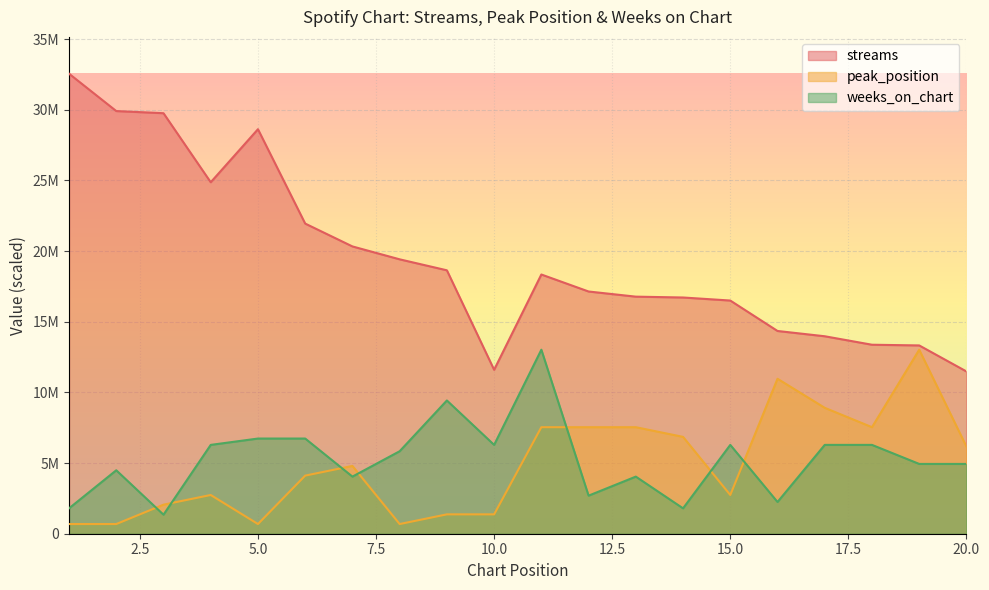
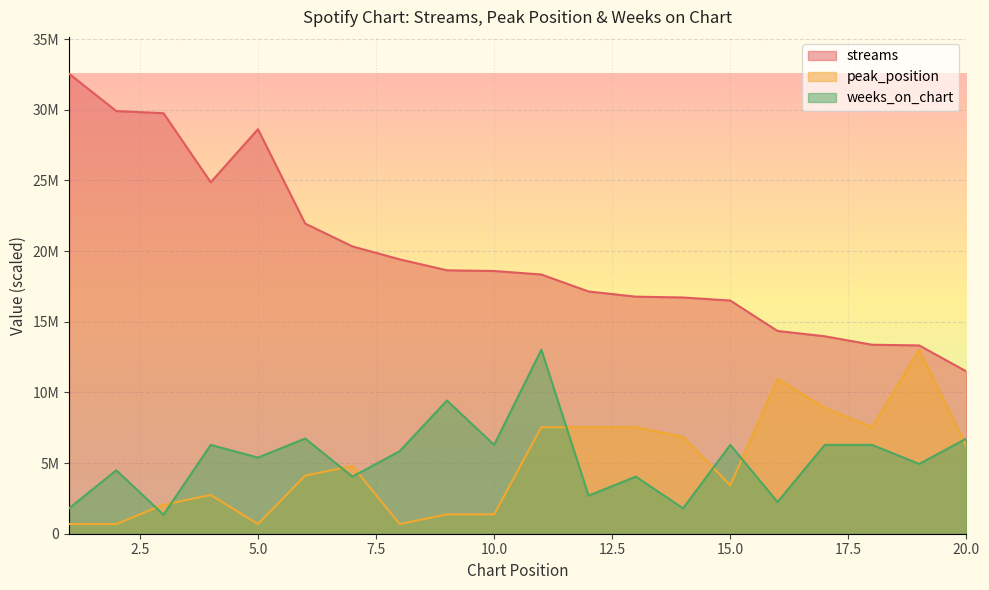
weeks_on_chart, 5.0: 6700000 -> 5400000
streams, 10.0: 11600000 -> 18600000
peak_position, 15.0: 2700000 -> 3400000
weeks_on_chart, 20.0: 4900000 -> 6700000
